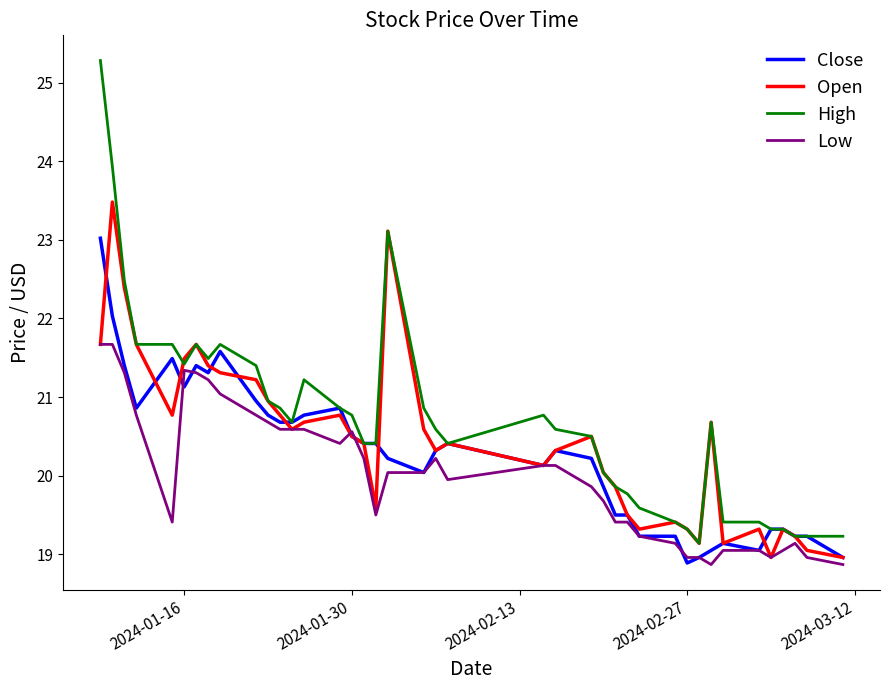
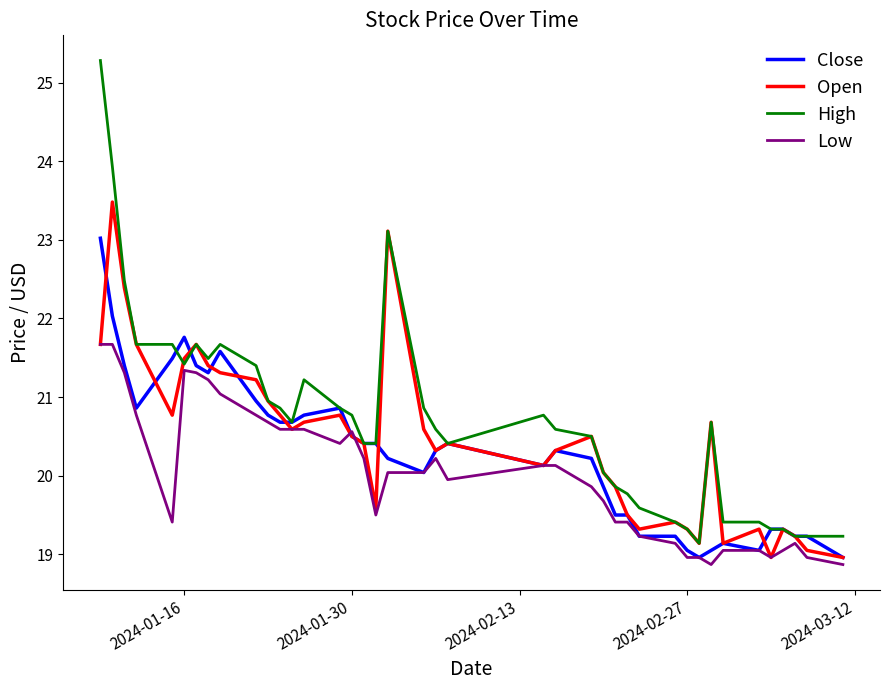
Close, 2024-01-16: 21.1 -> 21.8
Close, 2024-02-27: 18.9 -> 19.1
